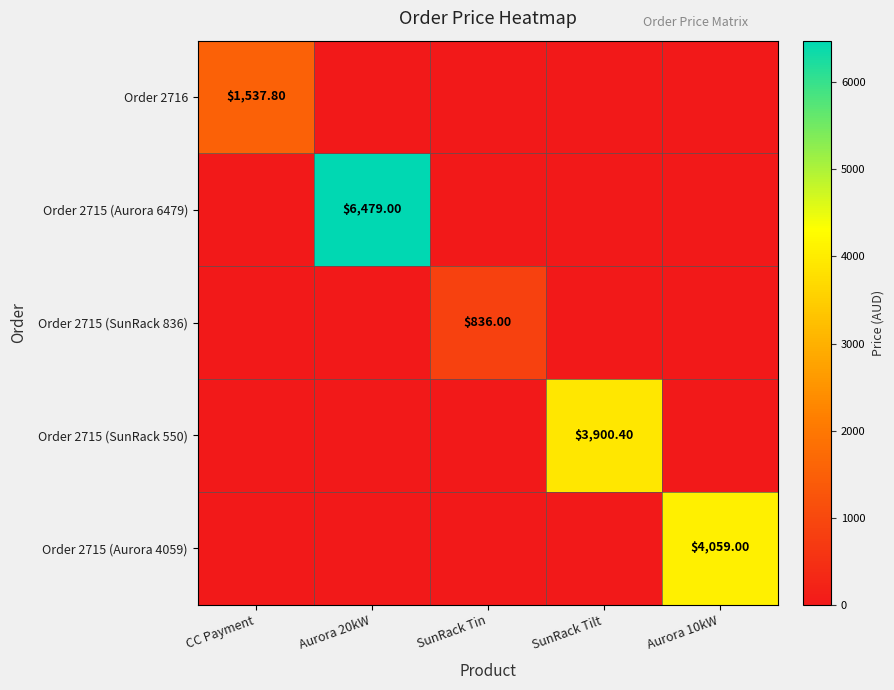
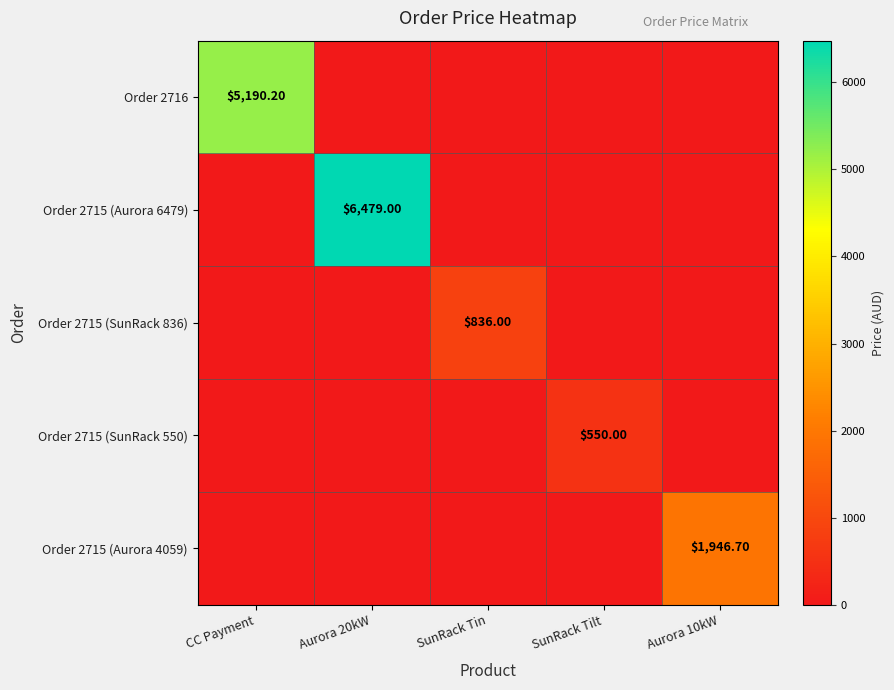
Order 2716, CC Payment: $1,537.80 -> $5,190.20
Order 2715 (SunRack 550), SunRack Tilt: $3,900.40 -> $550.00
Order 2715 (Aurora 4059), Aurora 10kW: $4,059.00 -> $1,946.70
